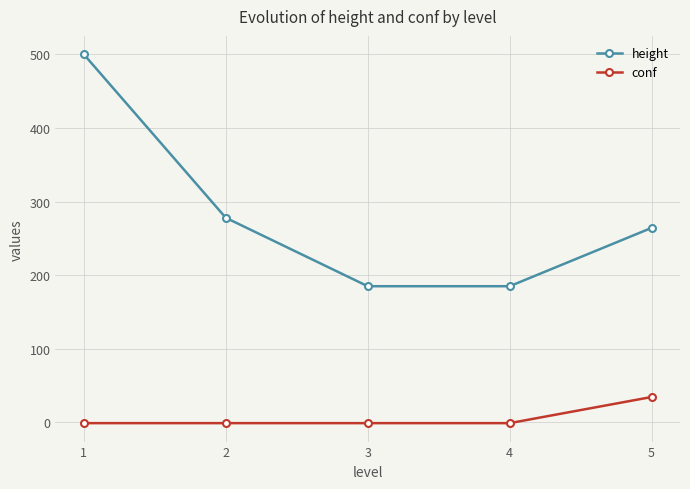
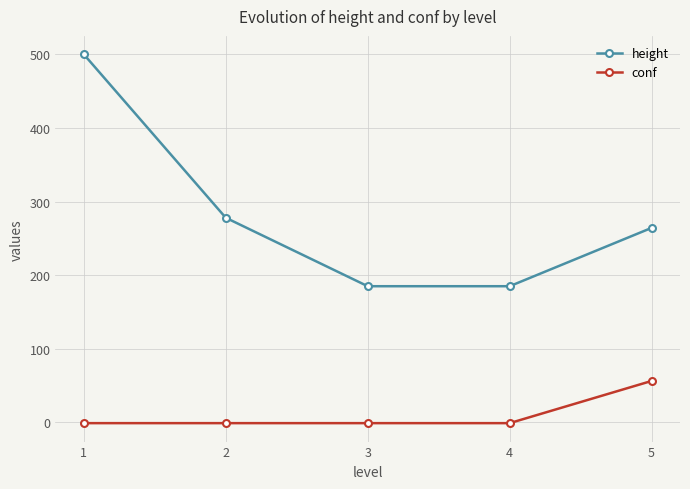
conf, 5: 30 -> 60
